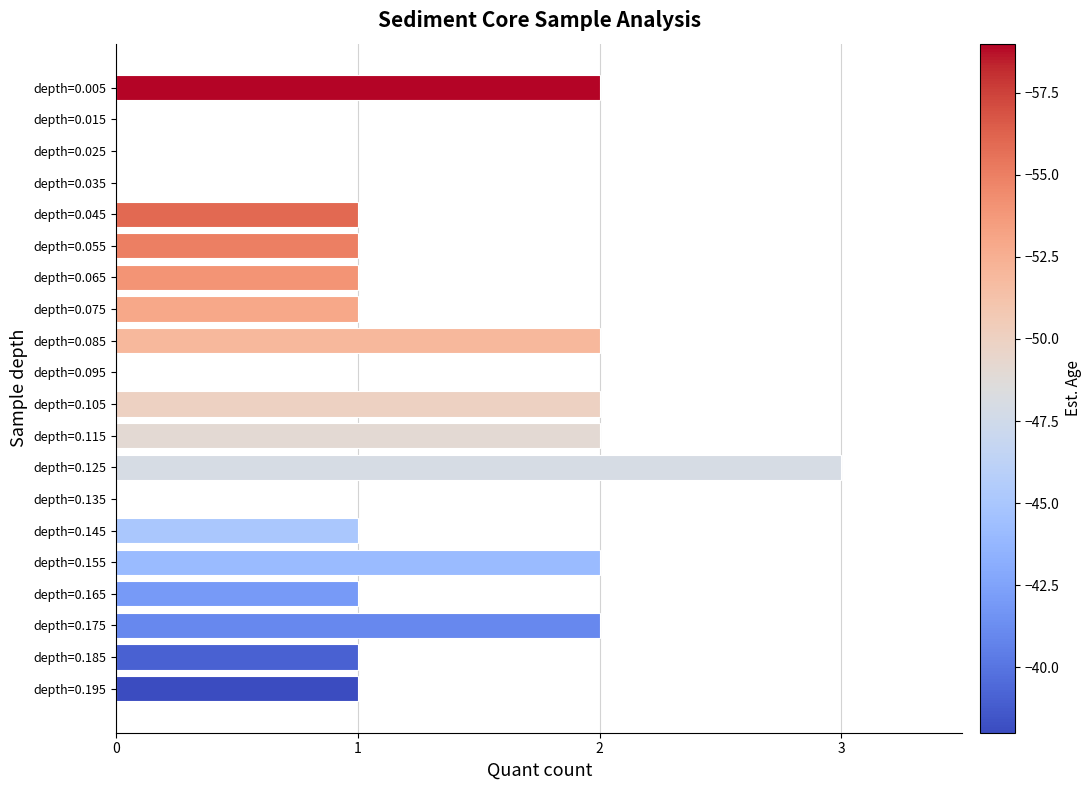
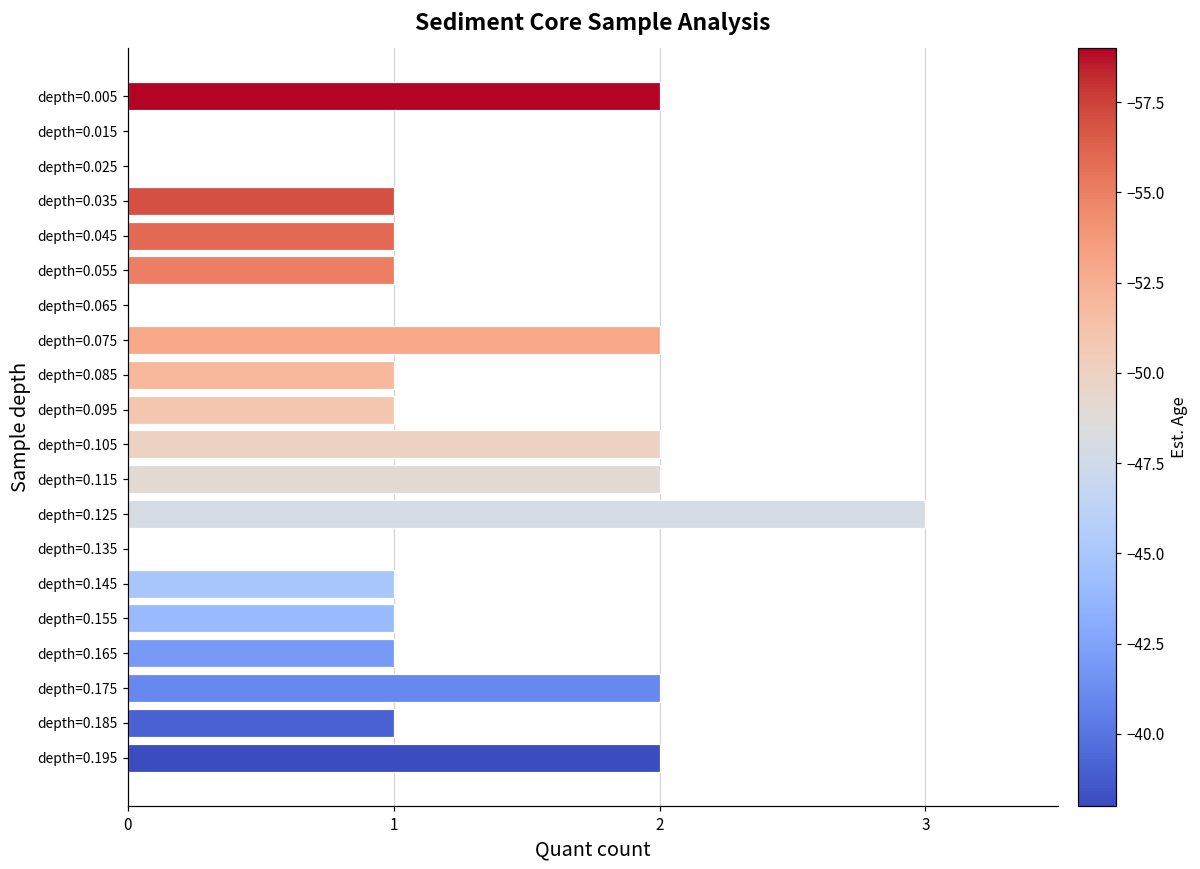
depth=0.035: 0 -> 1
depth=0.065: 1 -> 0
depth=0.075: 1 -> 2
depth=0.085: 2 -> 1
depth=0.095: 0 -> 1
depth=0.155: 2 -> 1
depth=0.195: 1 -> 2
